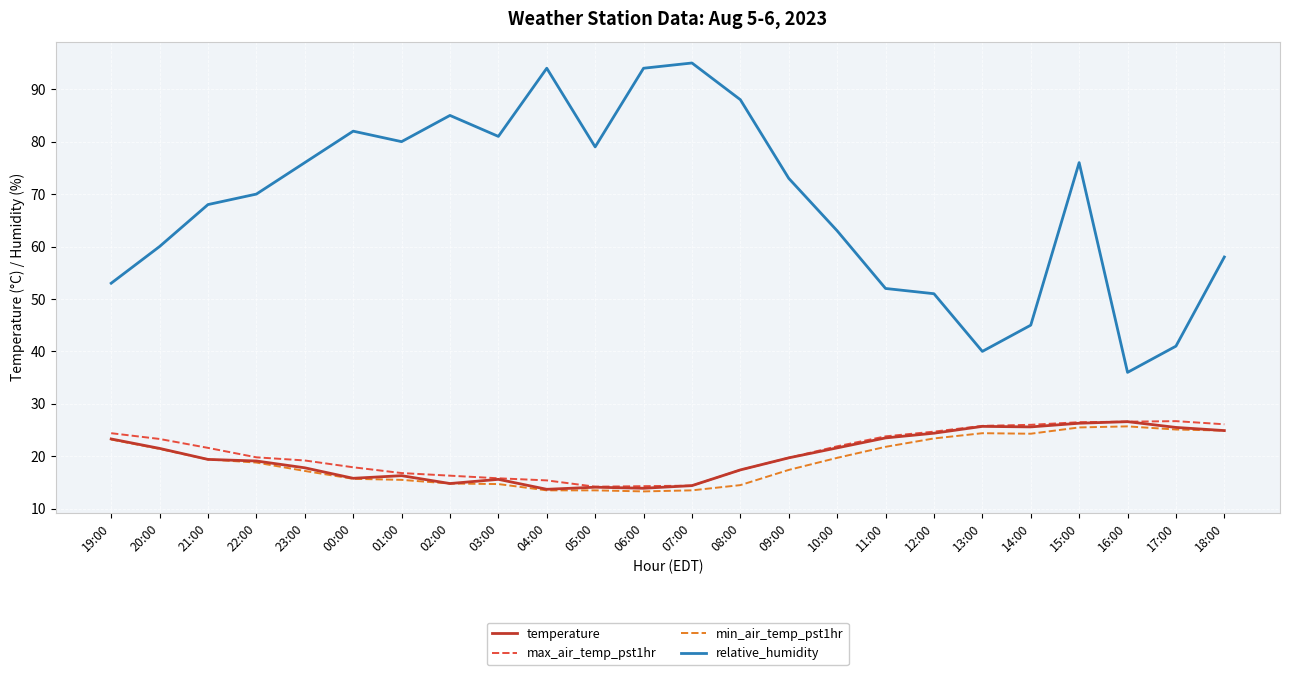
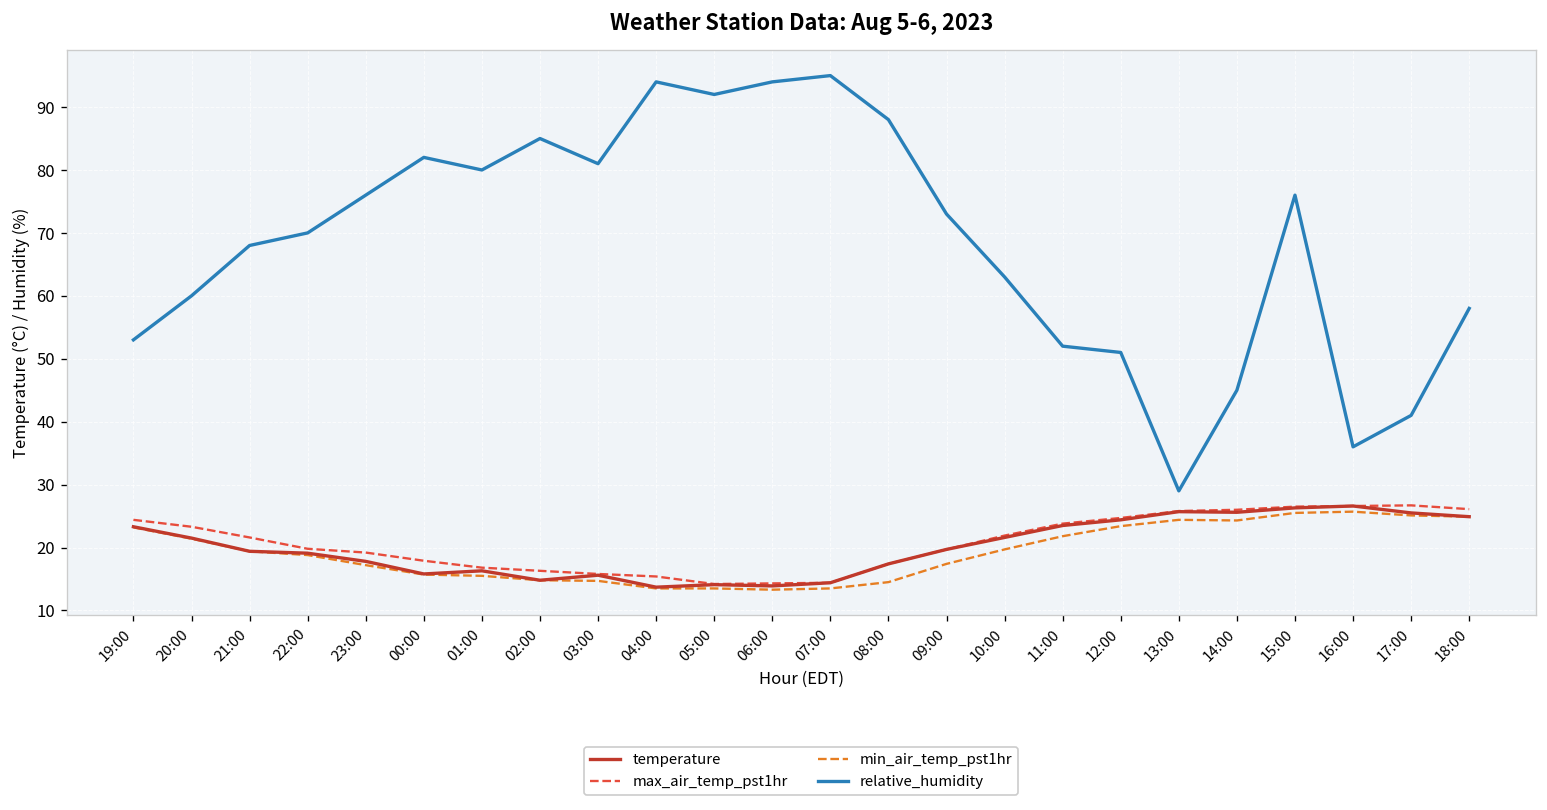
relative_humidity, 05:00: 79 -> 92
relative_humidity, 13:00: 40 -> 29
